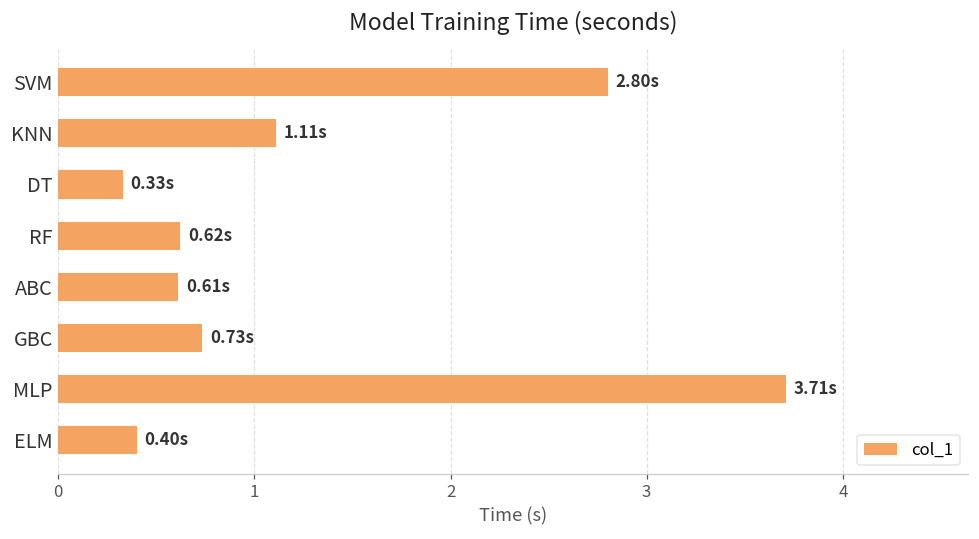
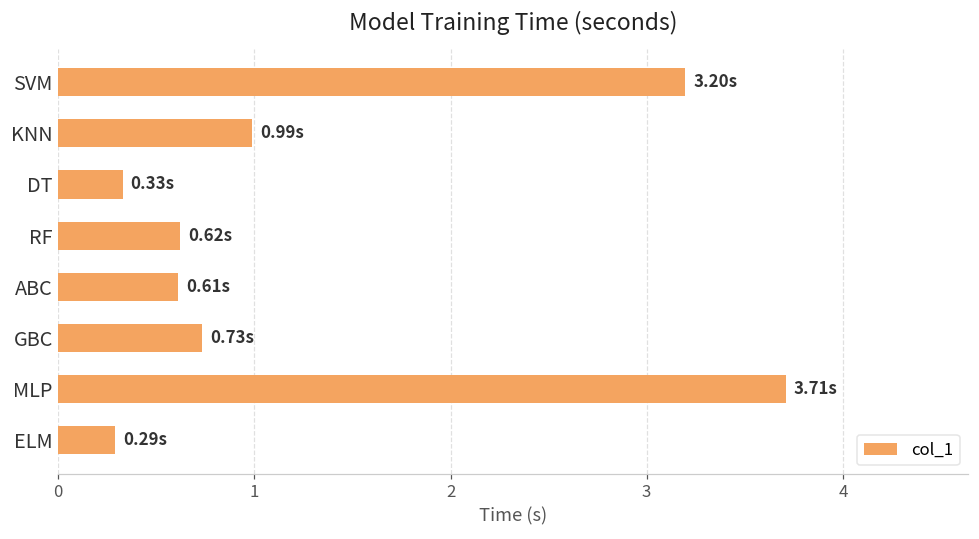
SVM: 2.80s -> 3.20s
KNN: 1.11s -> 0.99s
ELM: 0.40s -> 0.29s
